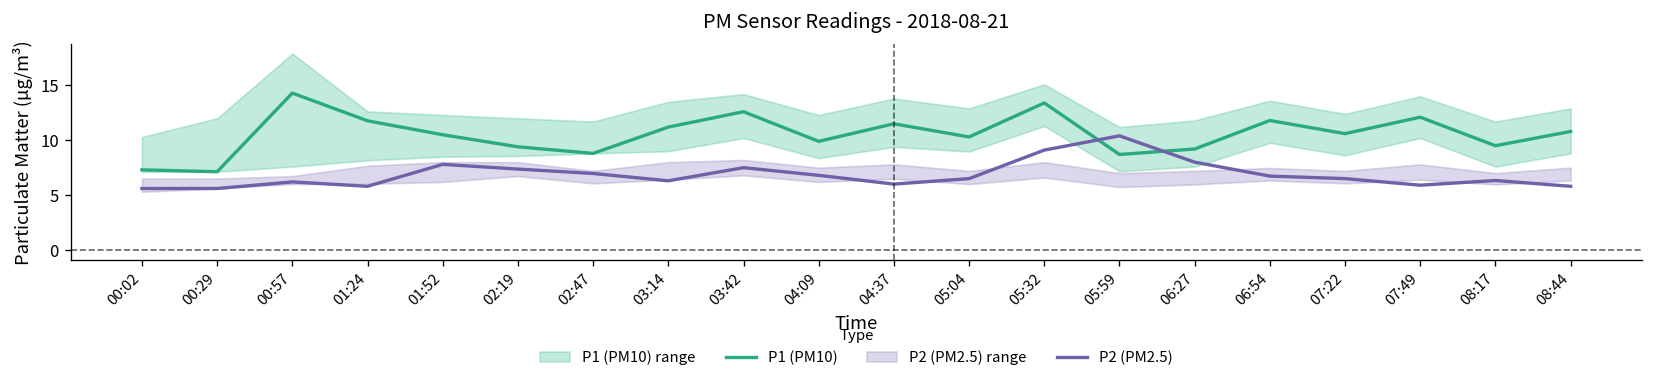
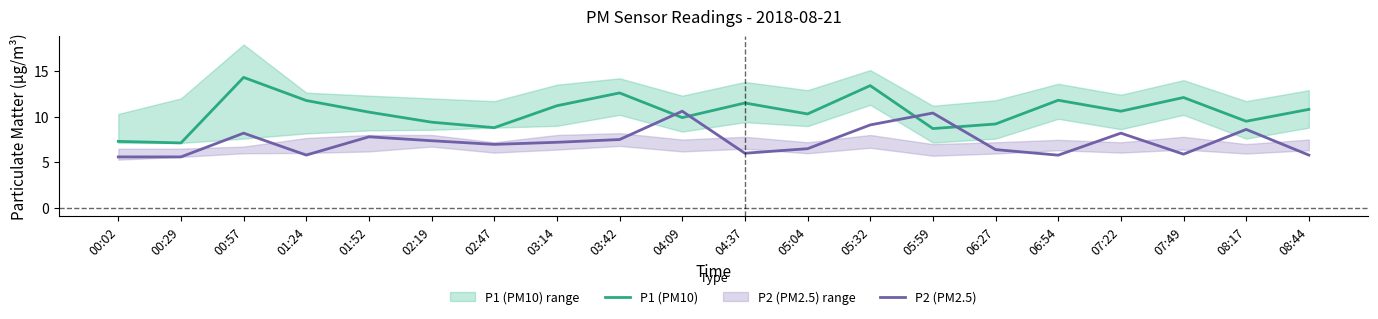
P2 (PM2.5), 00:57: 6 -> 8
P2 (PM2.5), 03:14: 6 -> 7
P2 (PM2.5), 04:09: 7 -> 11
P2 (PM2.5), 06:27: 8 -> 6
P2 (PM2.5), 06:54: 7 -> 6
P2 (PM2.5), 07:22: 7 -> 8
P2 (PM2.5), 08:17: 6 -> 9
